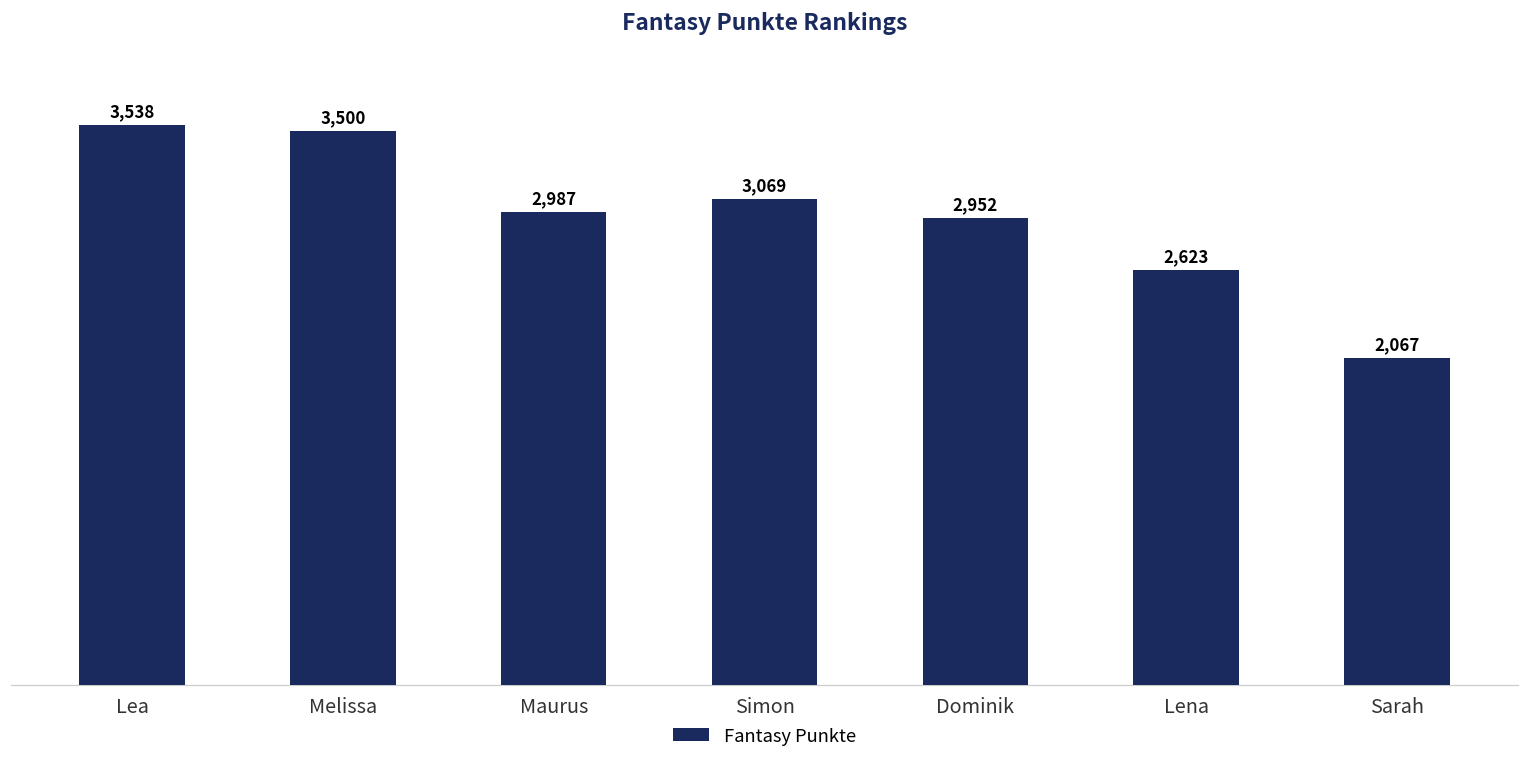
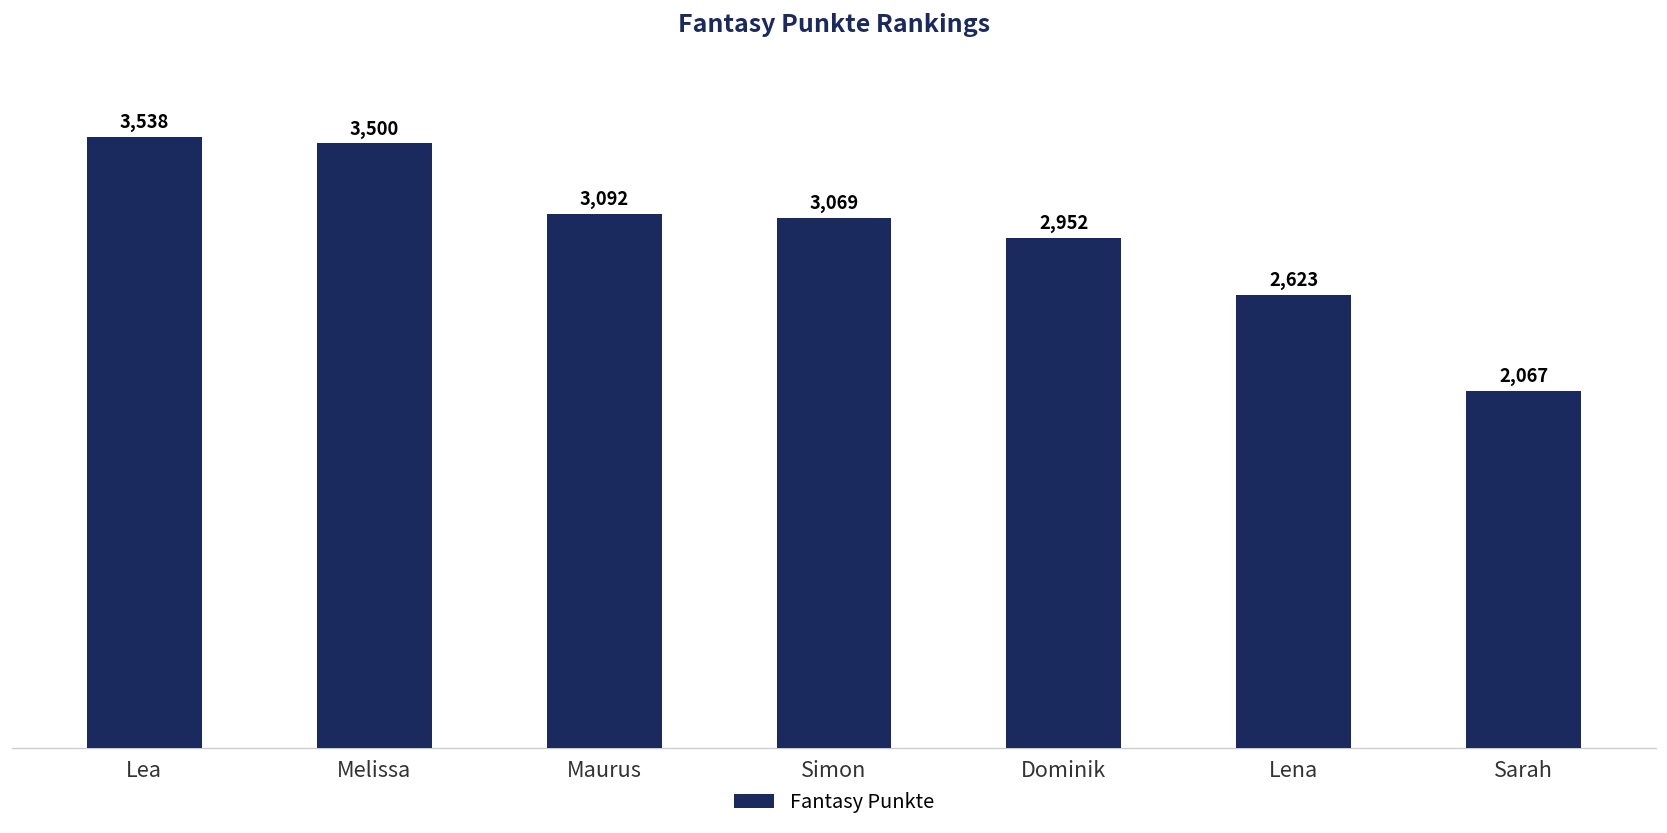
Maurus: 2,987 -> 3,092
